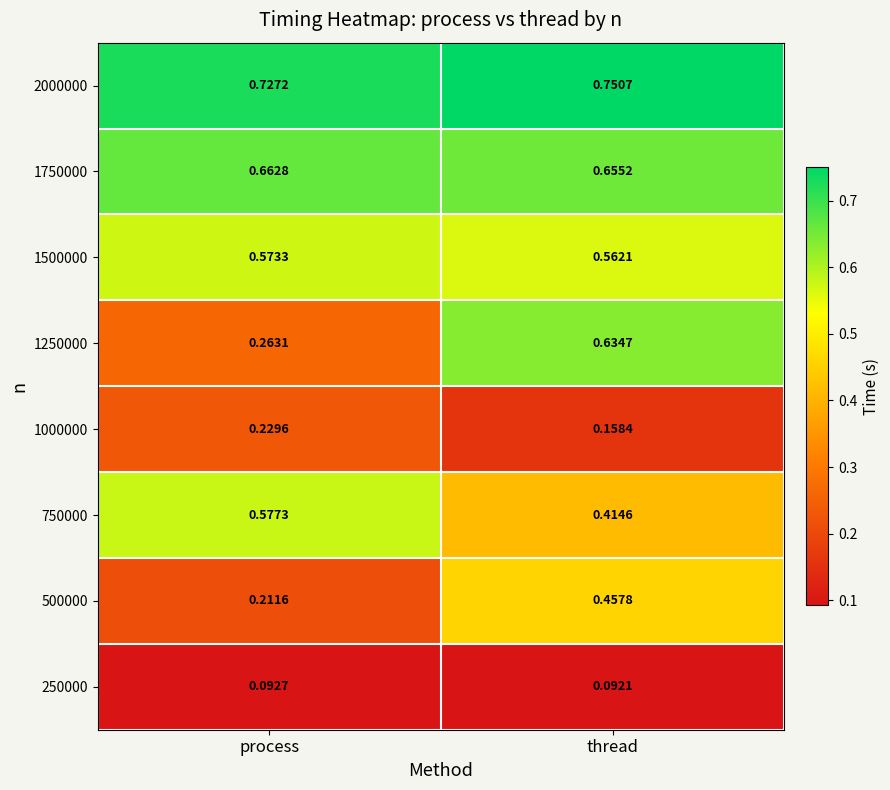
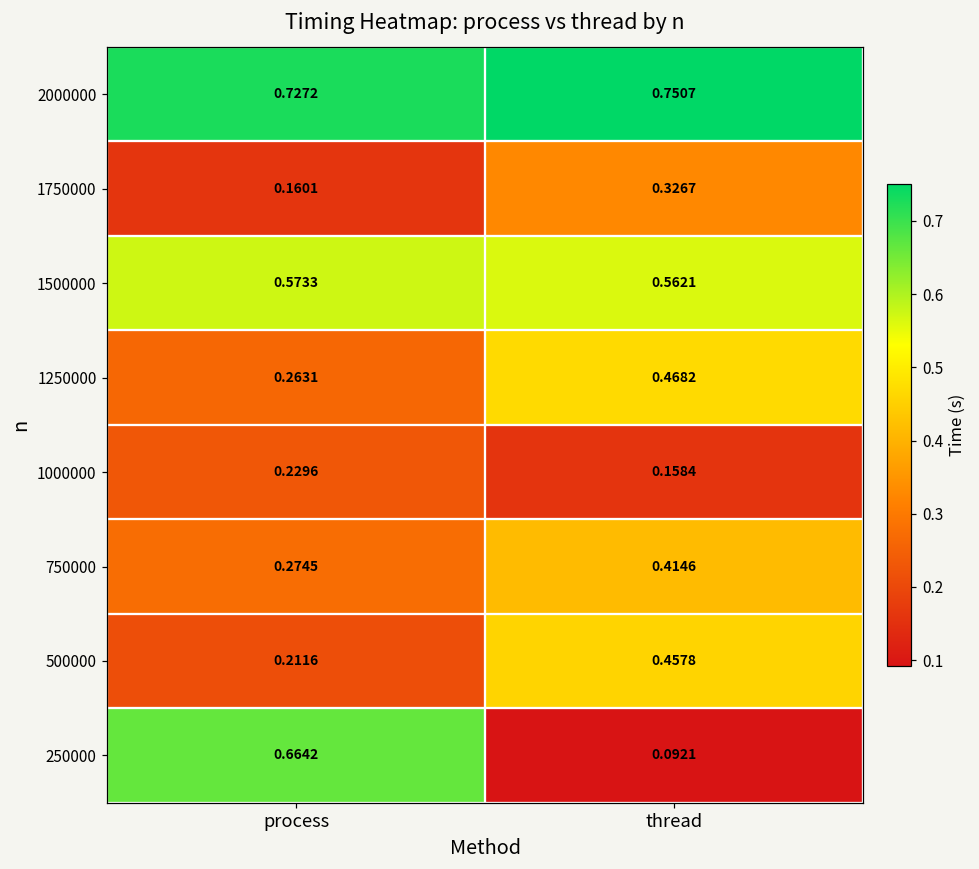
1750000, process: 0.6628 -> 0.1601
1750000, thread: 0.6552 -> 0.3267
1250000, thread: 0.6347 -> 0.4682
750000, process: 0.5773 -> 0.2745
250000, process: 0.0927 -> 0.6642
